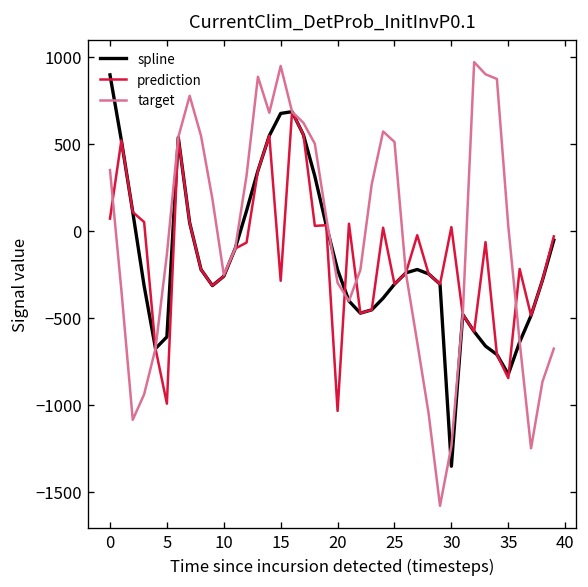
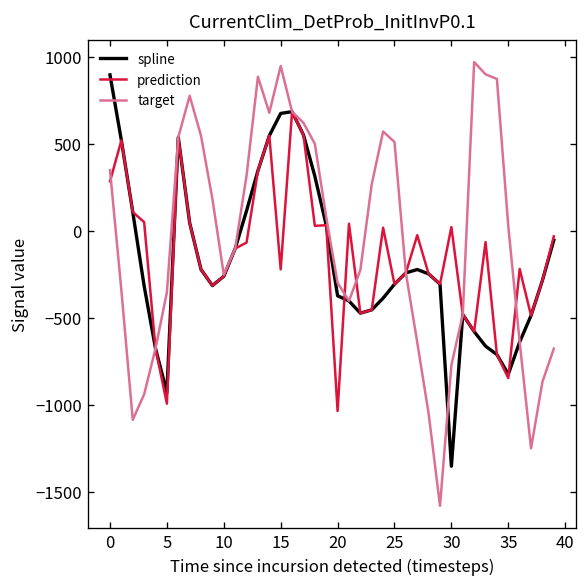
prediction, 0: 70 -> 280
spline, 5: -610 -> -930
target, 5: -140 -> -350
prediction, 15: -290 -> -220
spline, 20: -230 -> -370
target, 30: -1240 -> -770
